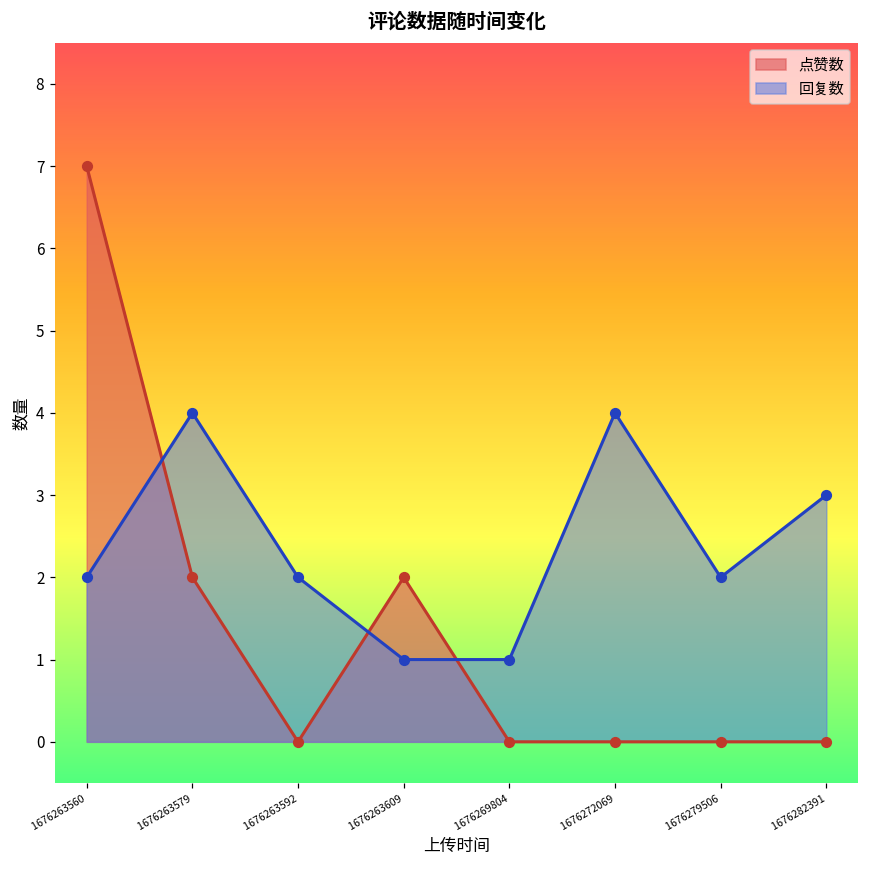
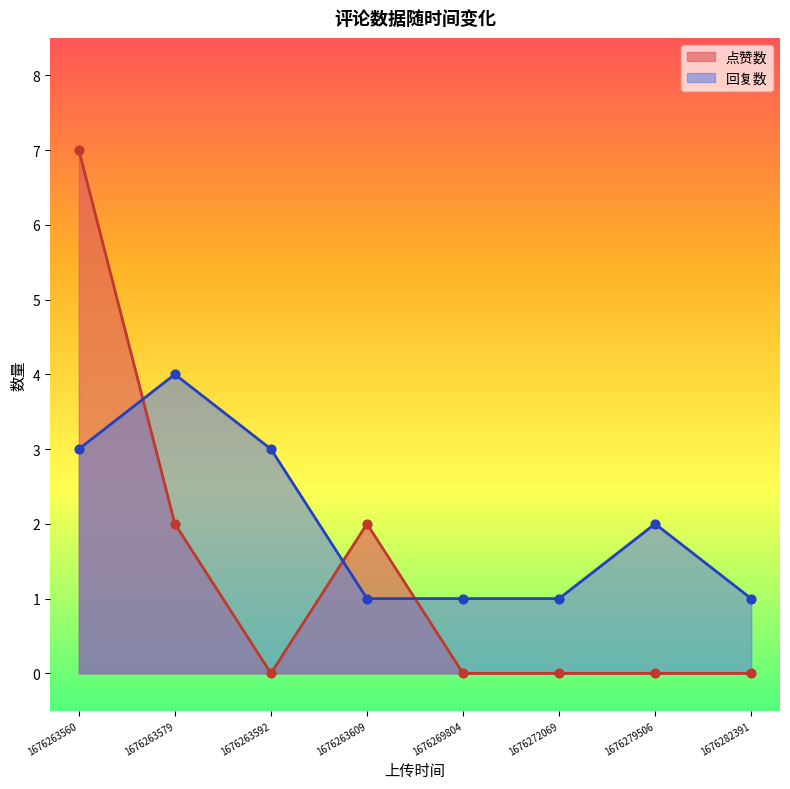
回复数, 1676263560: 2 -> 3
回复数, 1676263592: 2 -> 3
回复数, 1676272069: 4 -> 1
回复数, 1676282391: 3 -> 1
